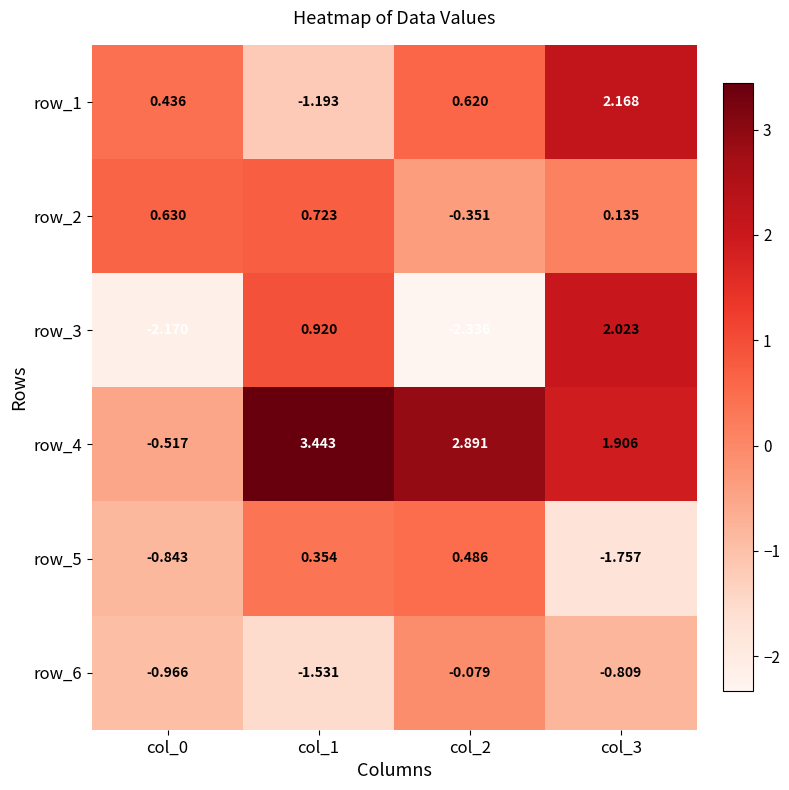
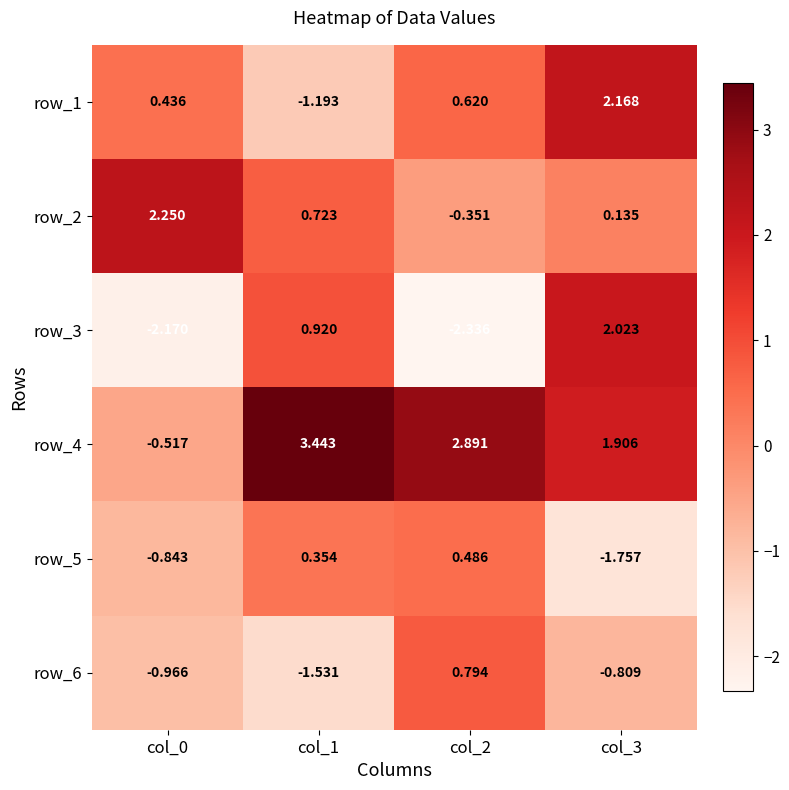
row_2, col_0: 0.630 -> 2.250
row_6, col_2: -0.079 -> 0.794
